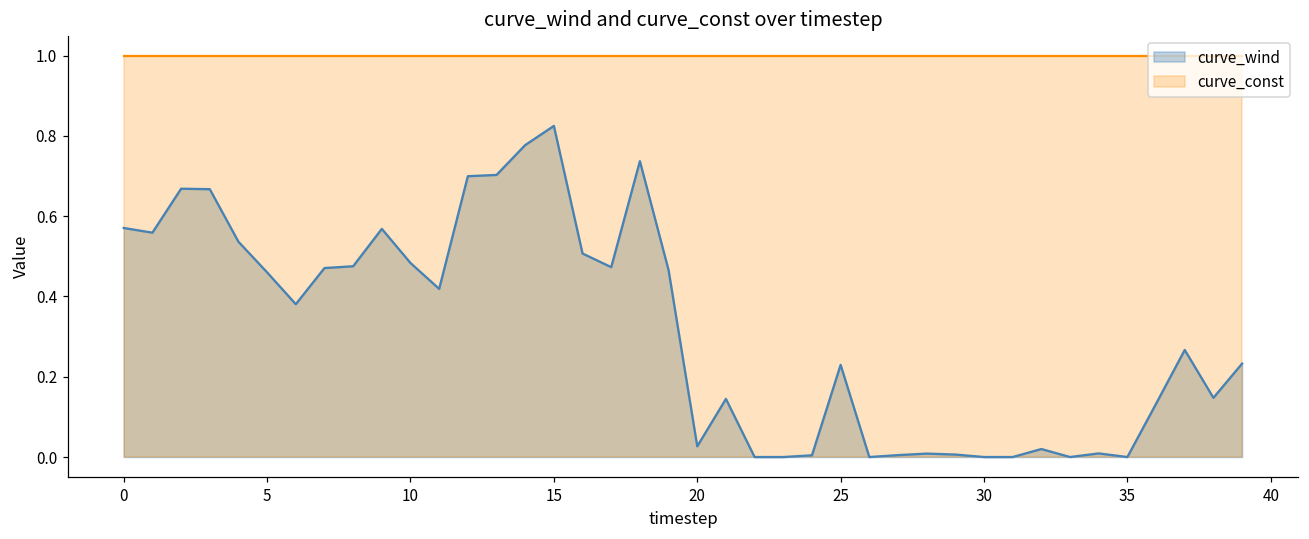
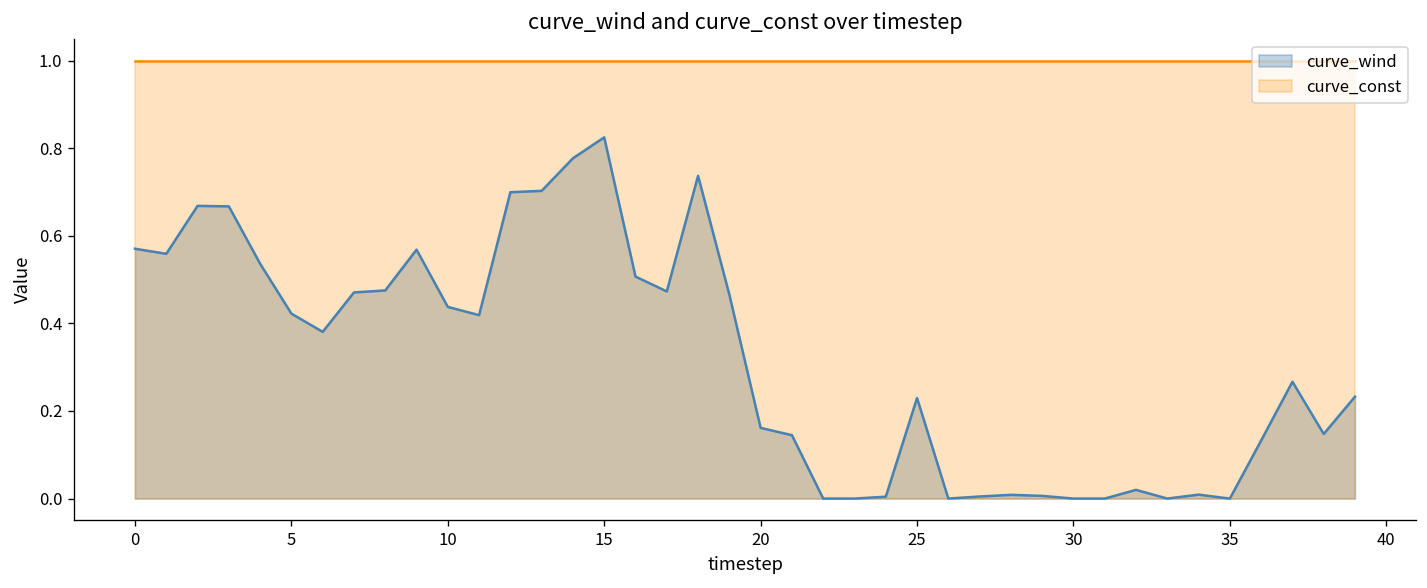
curve_wind, 5: 0.46 -> 0.42
curve_wind, 10: 0.48 -> 0.44
curve_wind, 20: 0.03 -> 0.16
